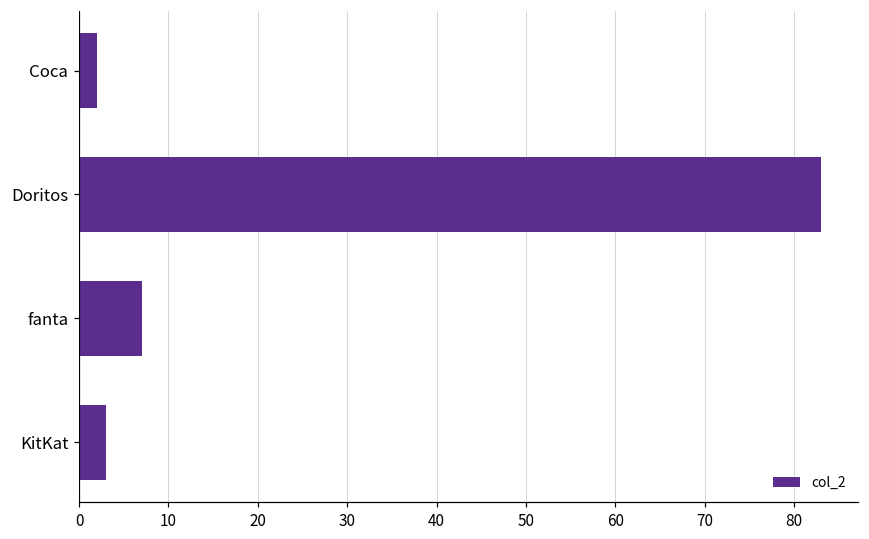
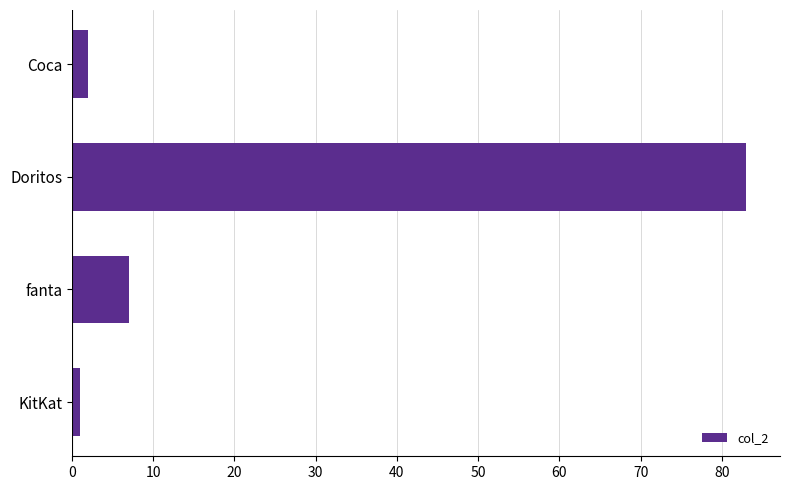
KitKat: 3 -> 1
